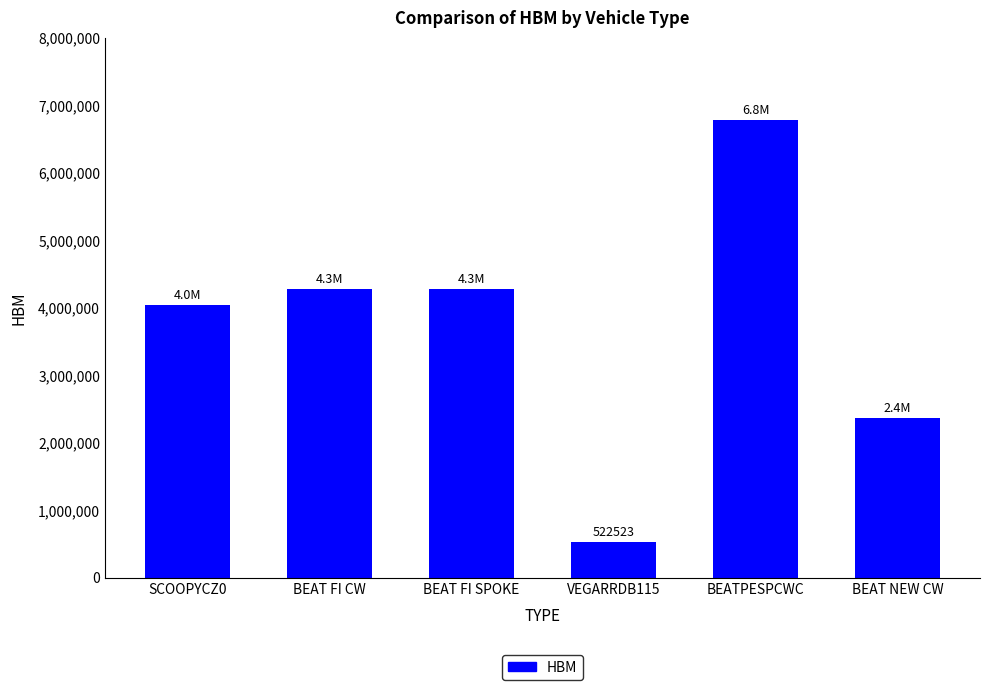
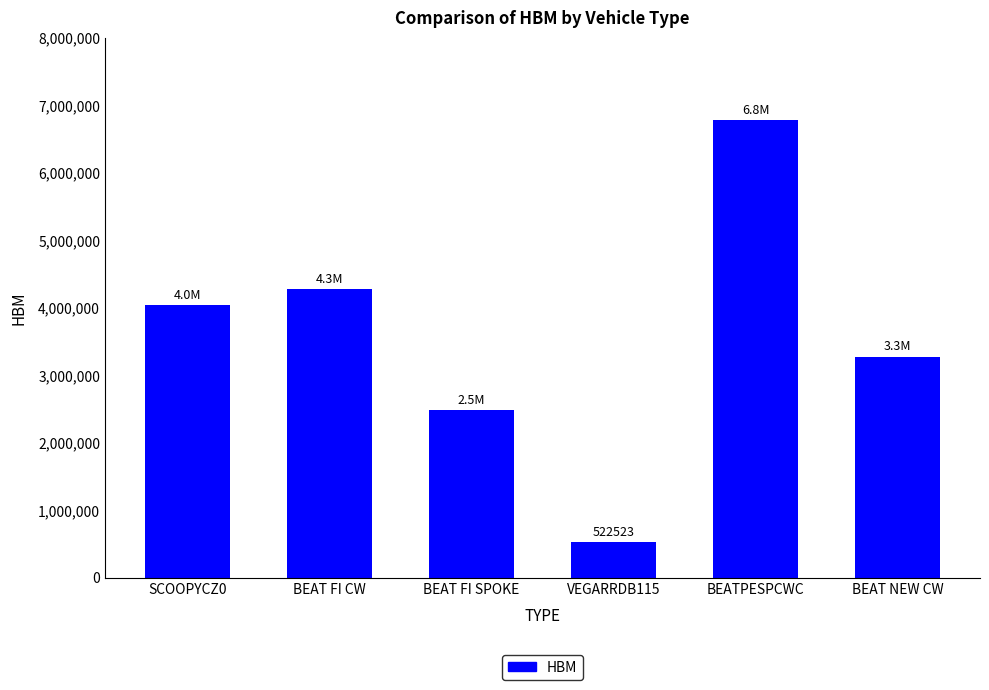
BEAT FI SPOKE: 4.3M -> 2.5M
BEAT NEW CW: 2.4M -> 3.3M
